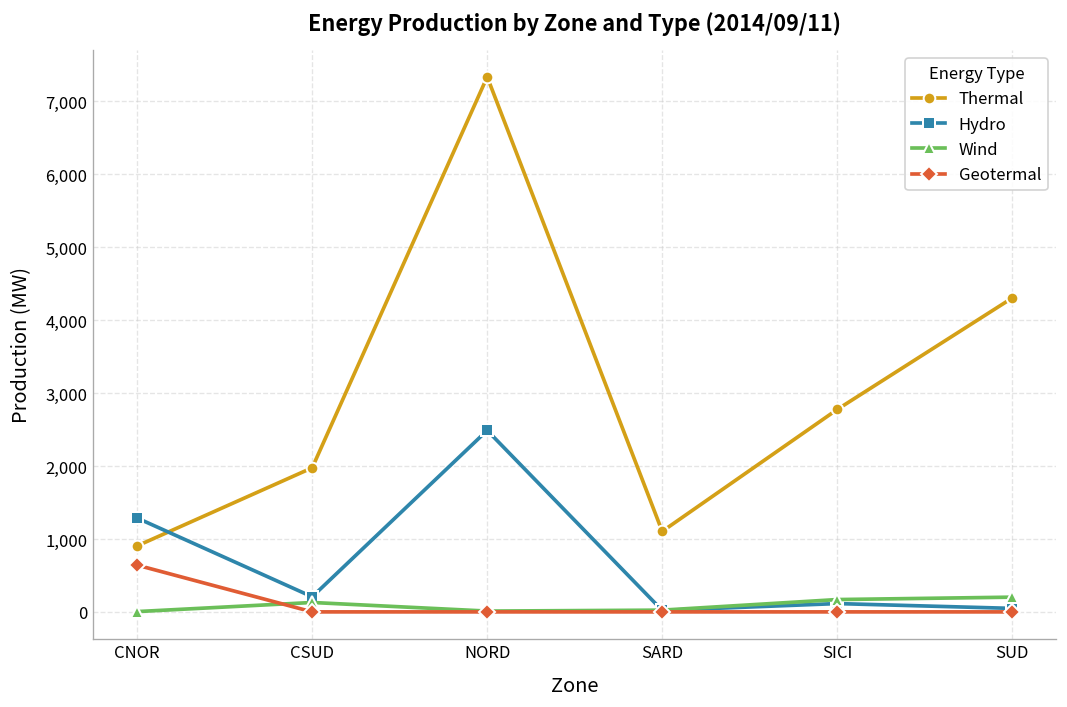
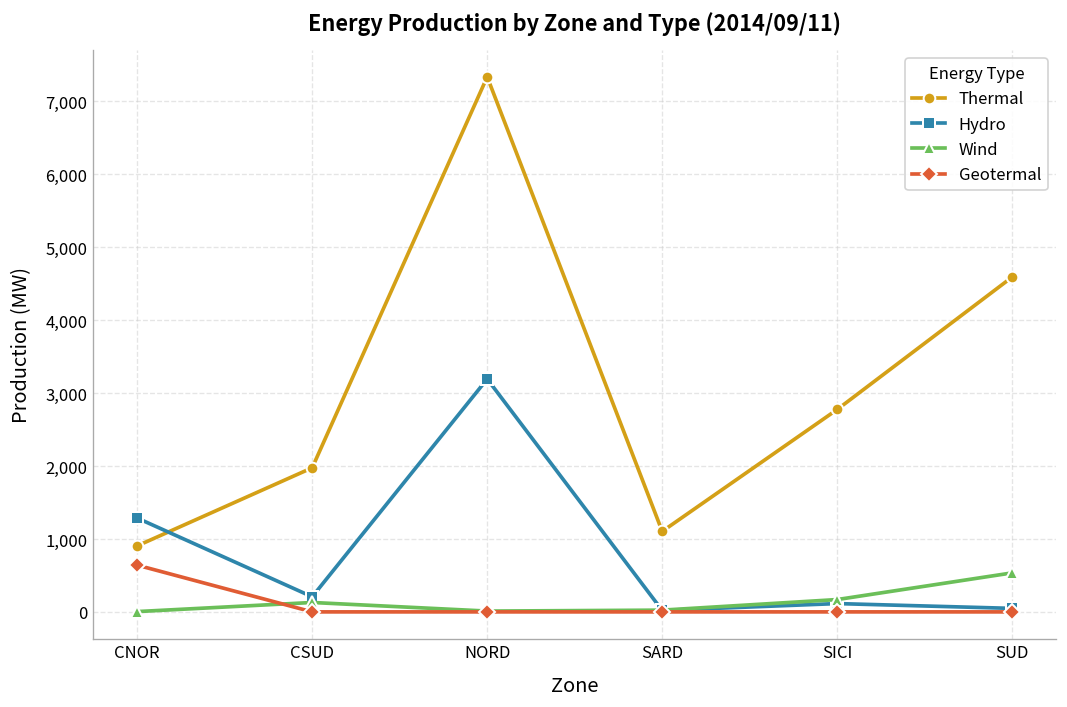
Hydro, NORD: 2,500 -> 3,200
Thermal, SUD: 4,300 -> 4,600
Wind, SUD: 200 -> 500
